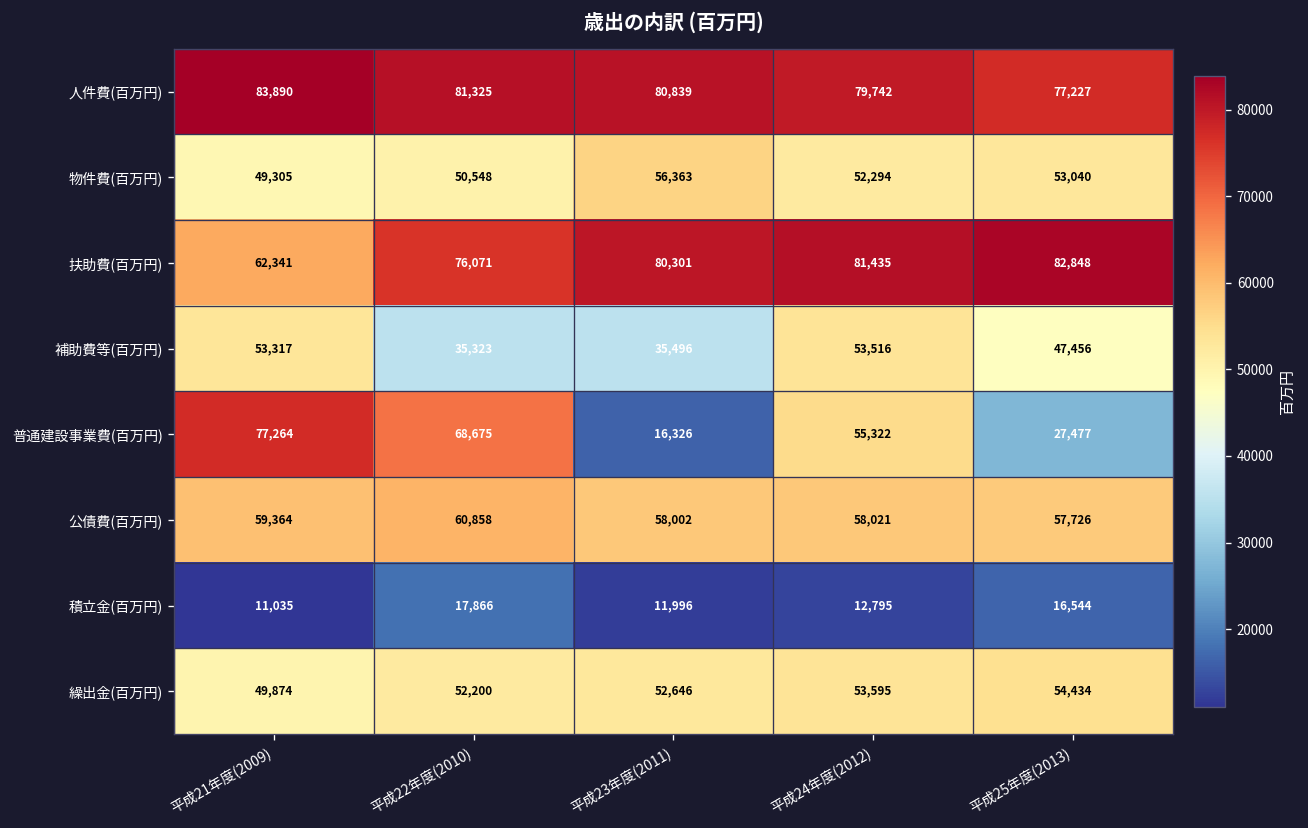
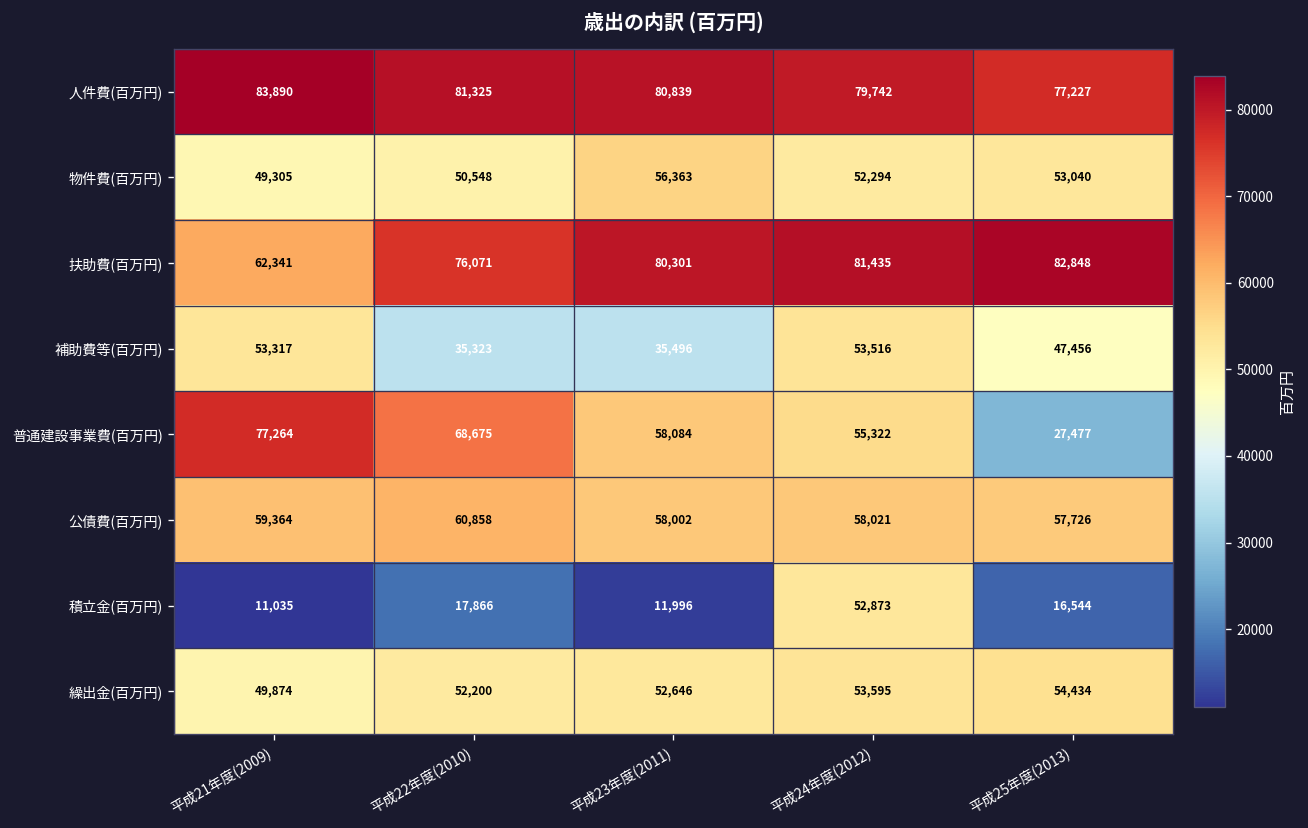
普通建設事業費(百万円), 平成23年度(2011): 16,326 -> 58,084
積立金(百万円), 平成24年度(2012): 12,795 -> 52,873
